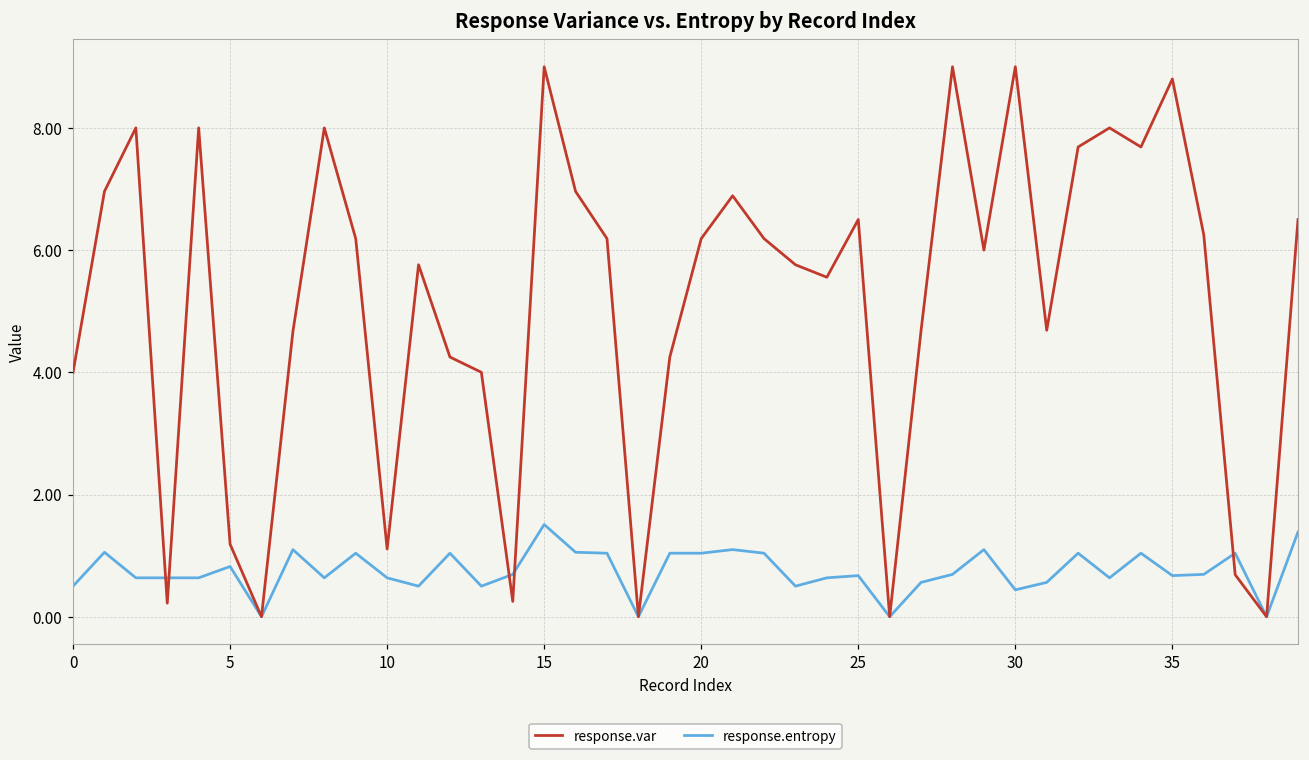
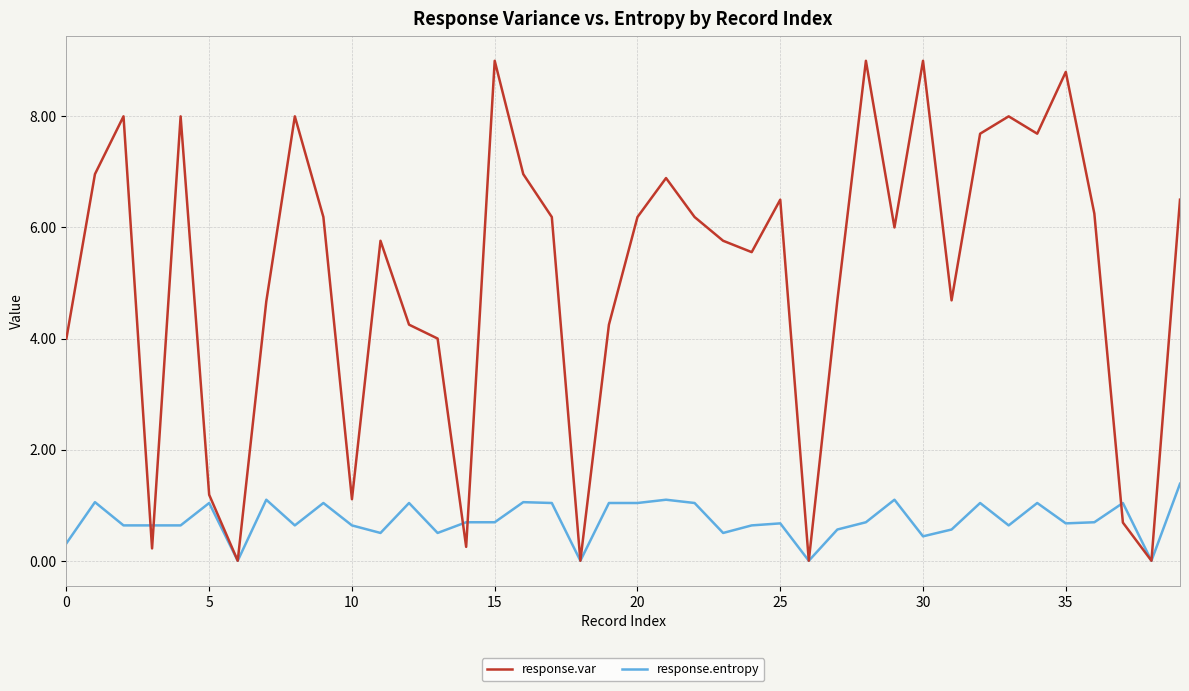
response.entropy, 0: 0.5 -> 0.3
response.entropy, 5: 0.8 -> 1.0
response.entropy, 15: 1.5 -> 0.7
